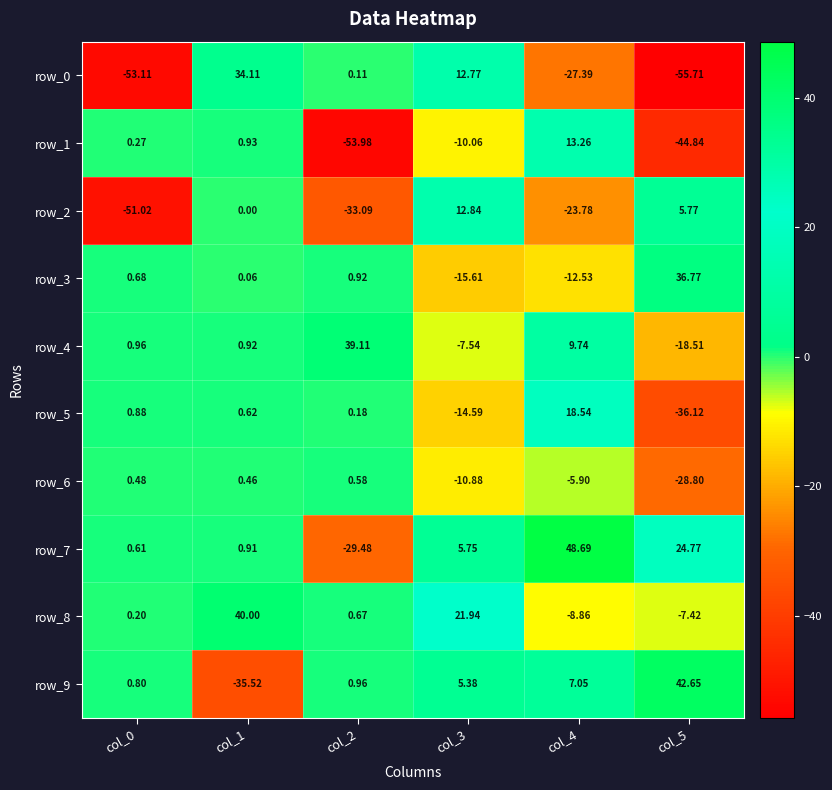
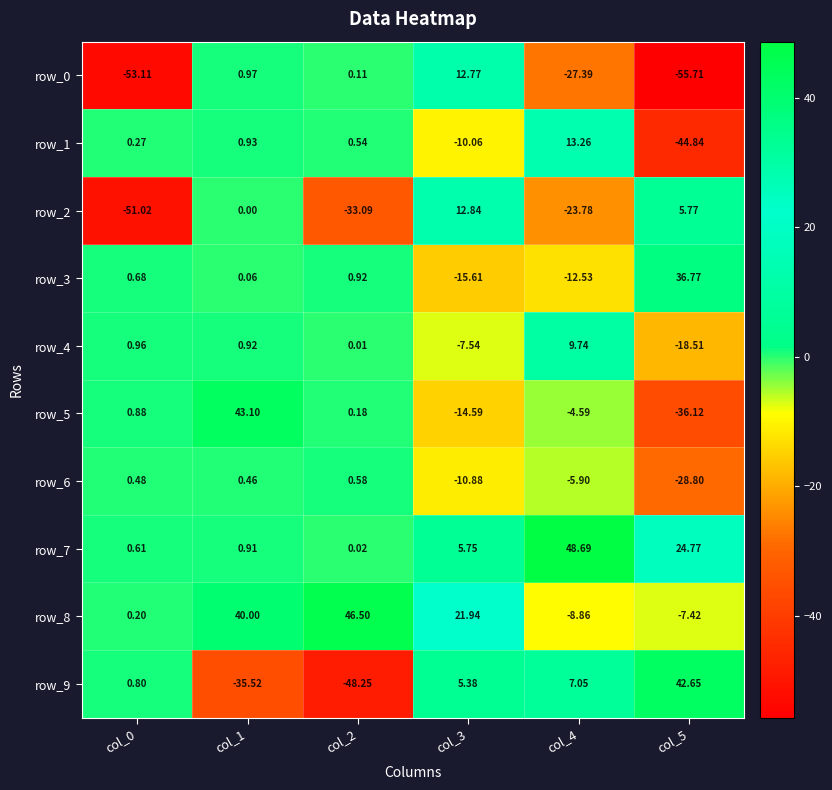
row_0, col_1: 34.11 -> 0.97
row_1, col_2: -53.98 -> 0.54
row_4, col_2: 39.11 -> 0.01
row_5, col_1: 0.62 -> 43.10
row_5, col_4: 18.54 -> -4.59
row_7, col_2: -29.48 -> 0.02
row_8, col_2: 0.67 -> 46.50
row_9, col_2: 0.96 -> -48.25
